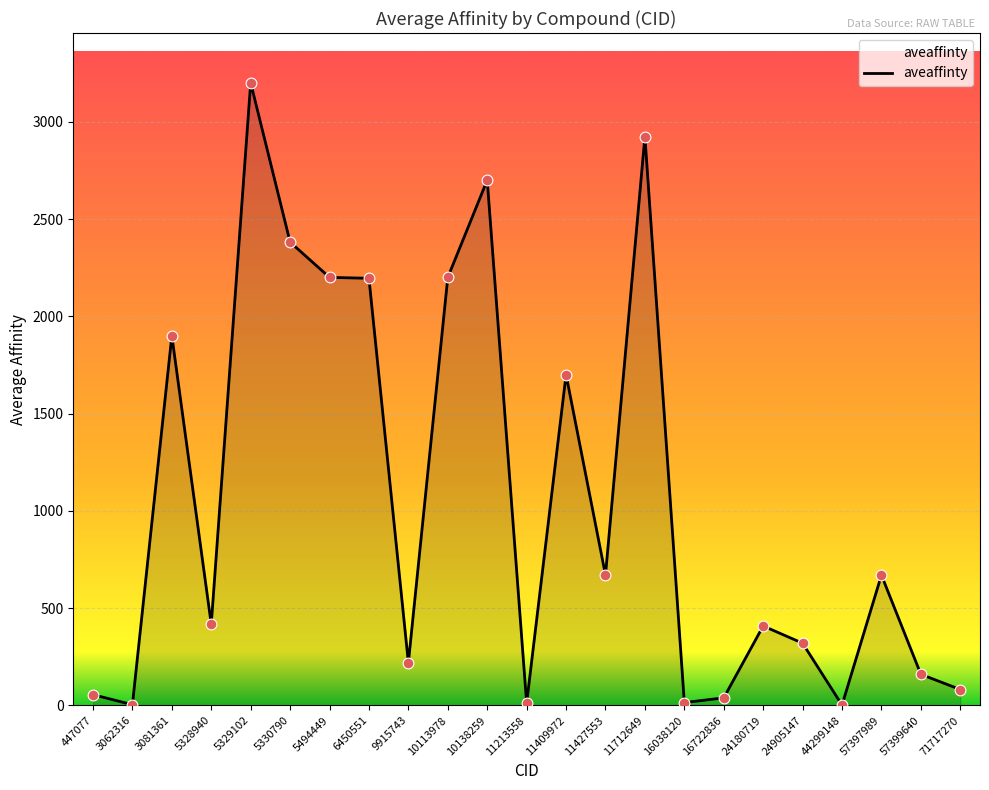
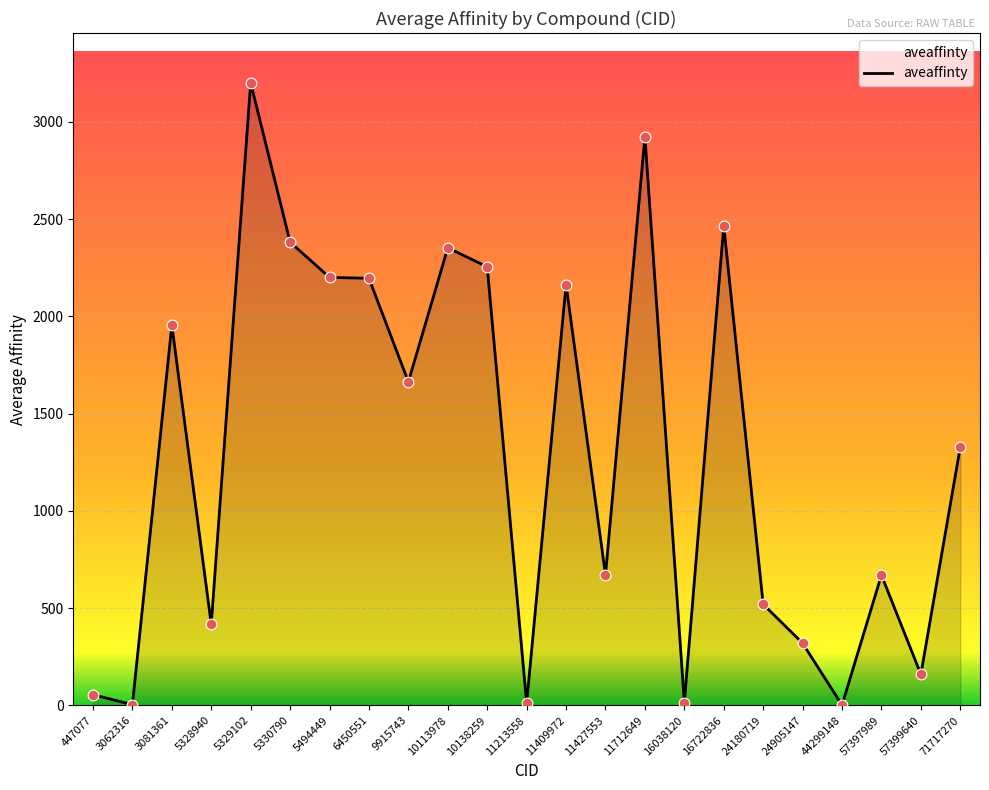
3081361: 1900 -> 1950
9915743: 220 -> 1660
10113978: 2200 -> 2350
10138259: 2700 -> 2250
11409972: 1700 -> 2160
16722836: 40 -> 2470
24180719: 410 -> 520
71717270: 80 -> 1330
